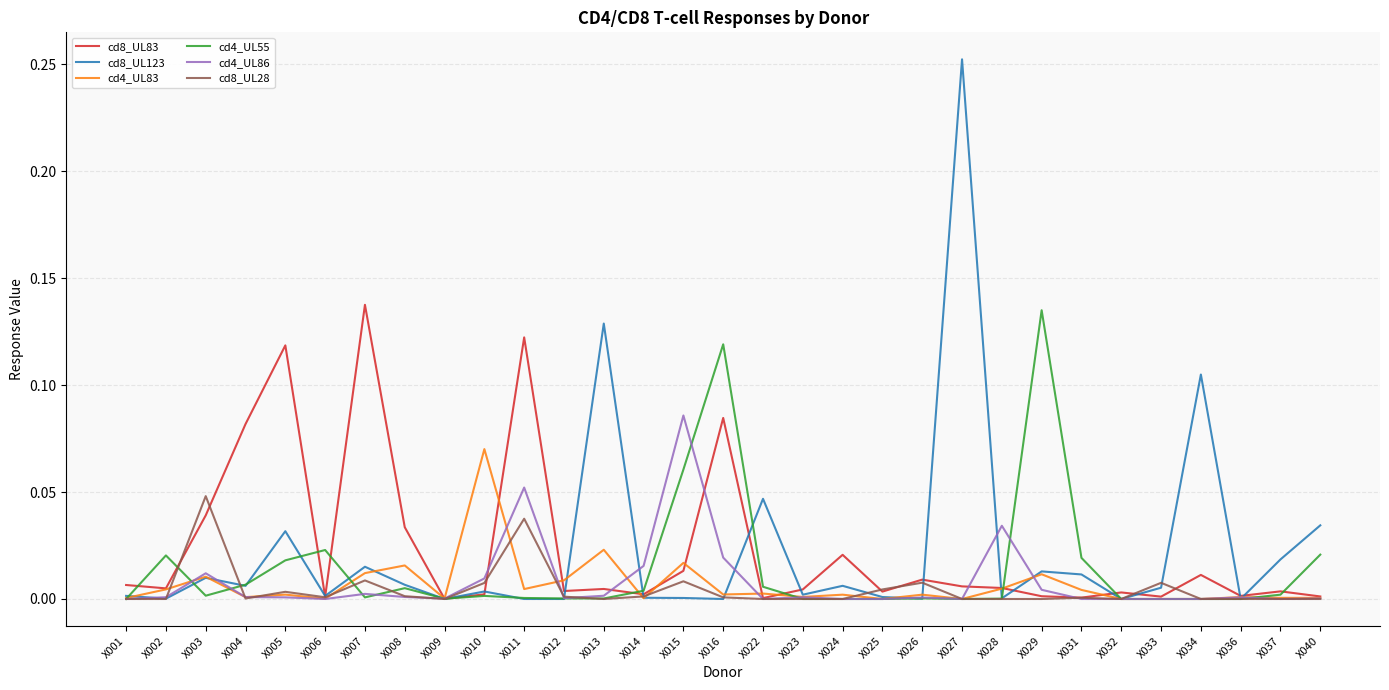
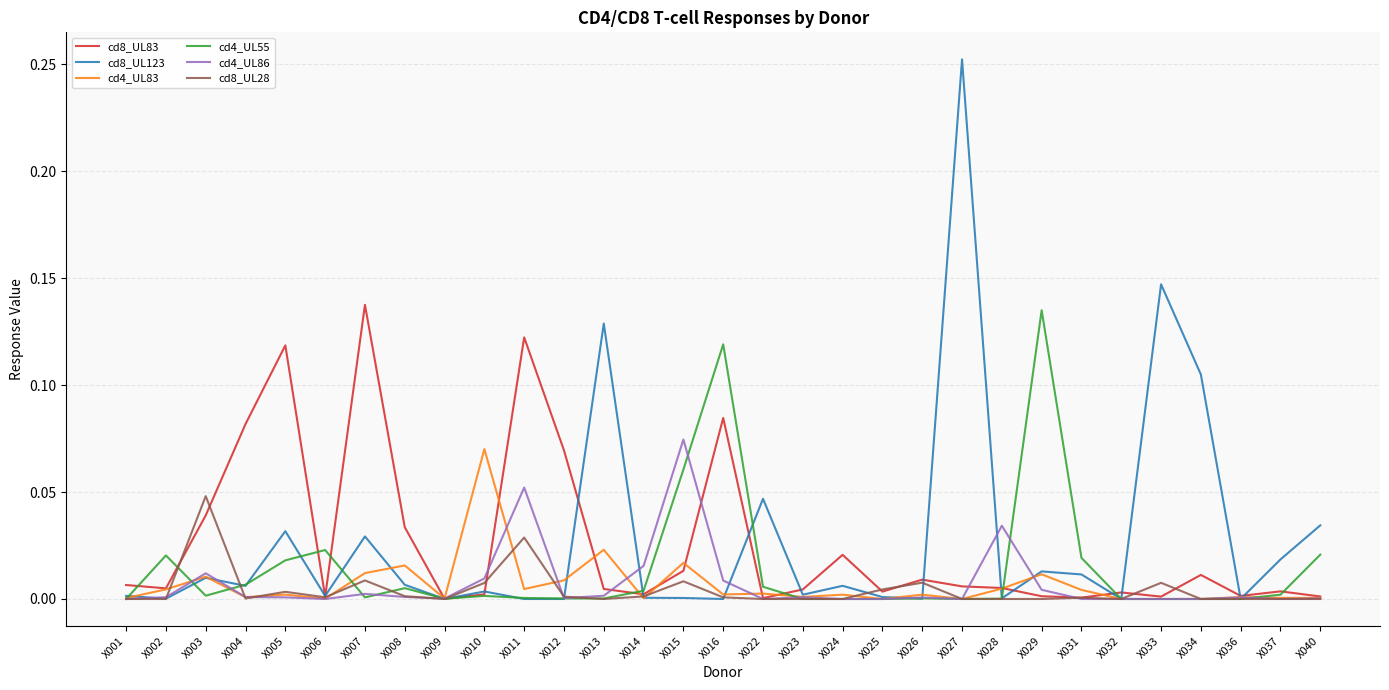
cd8_UL123, X007: 0.015 -> 0.029
cd8_UL28, X011: 0.038 -> 0.029
cd8_UL83, X012: 0.004 -> 0.070
cd4_UL86, X015: 0.086 -> 0.075
cd4_UL86, X016: 0.019 -> 0.009
cd8_UL123, X033: 0.005 -> 0.147
